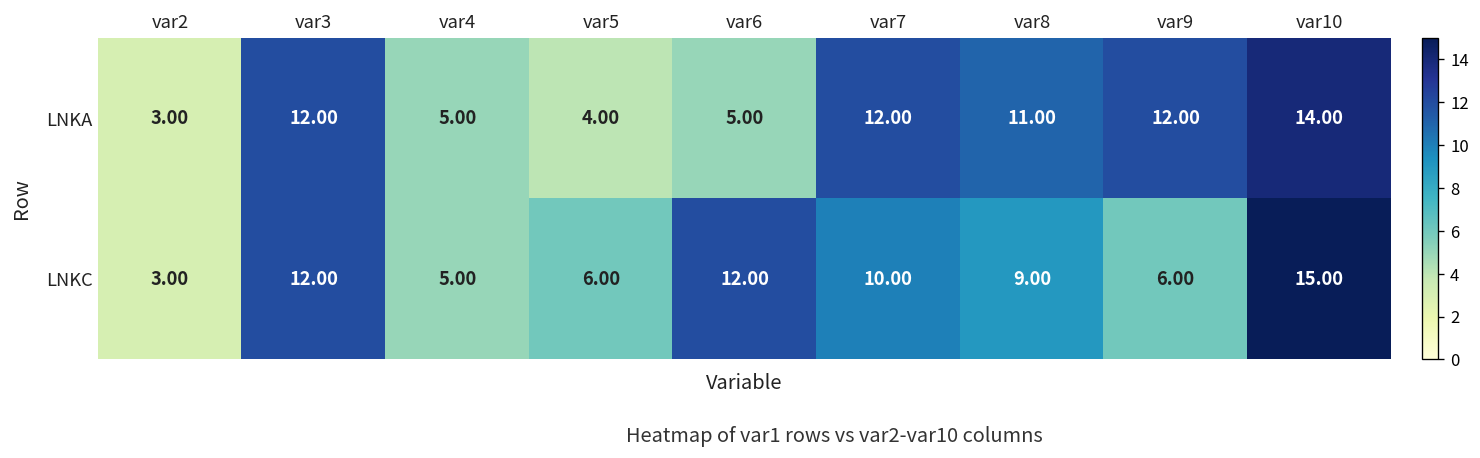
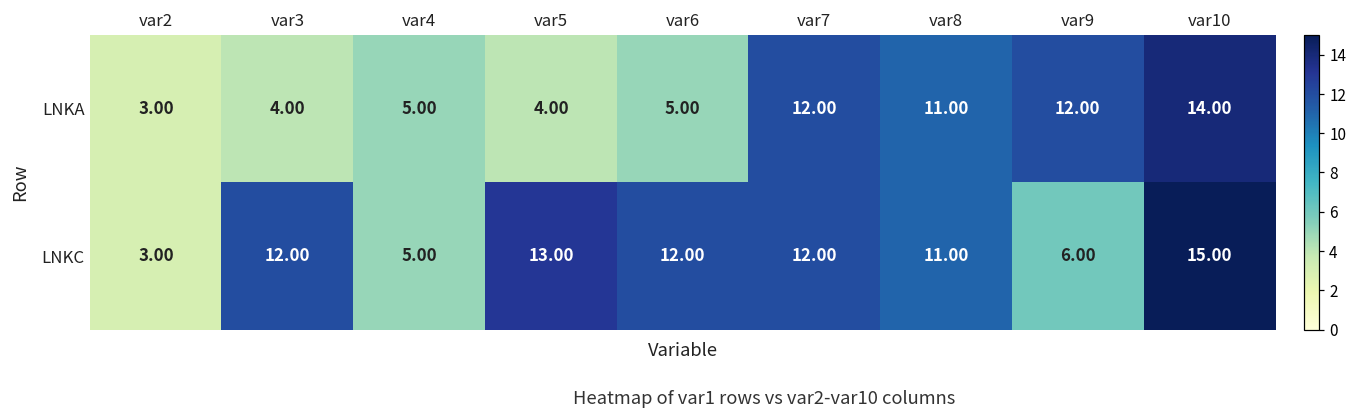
LNKA, var3: 12.00 -> 4.00
LNKC, var5: 6.00 -> 13.00
LNKC, var7: 10.00 -> 12.00
LNKC, var8: 9.00 -> 11.00
